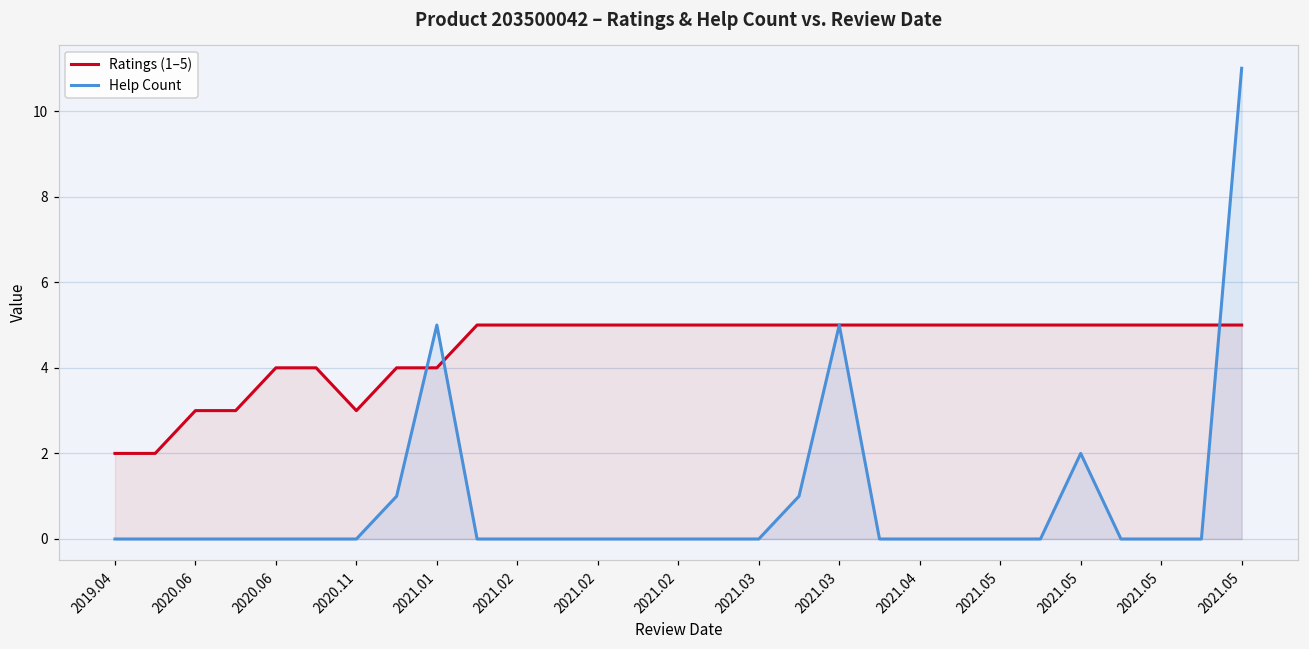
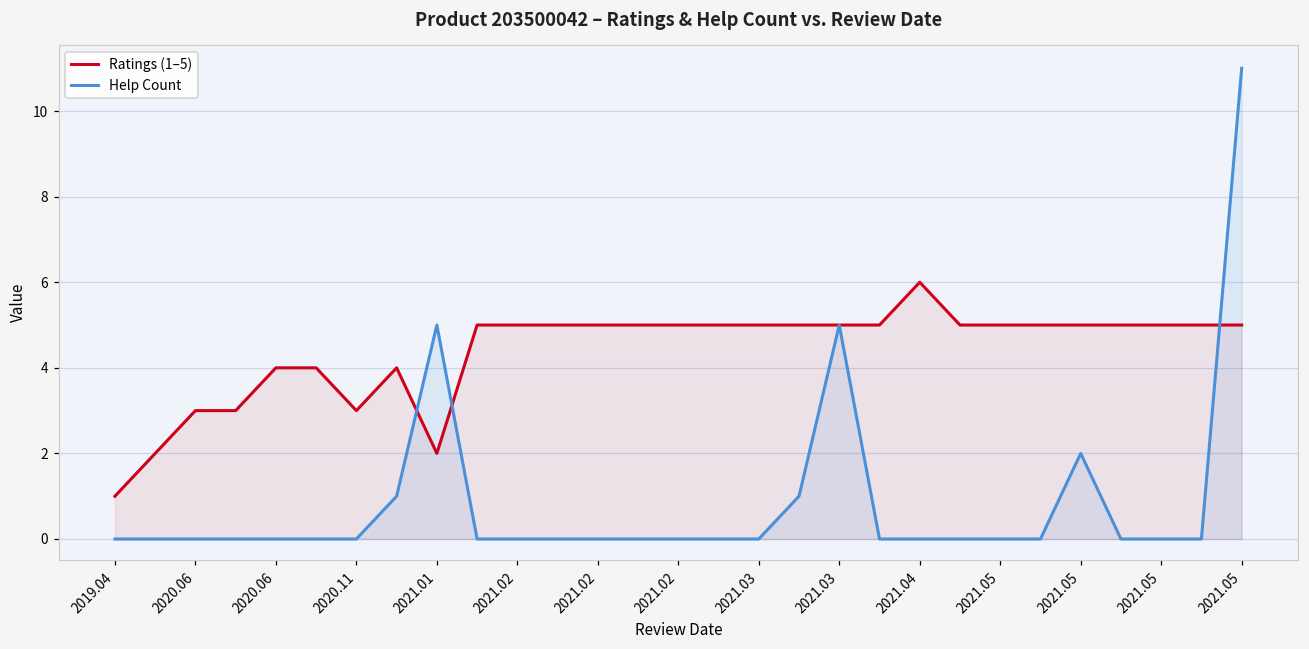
Ratings (1–5), 2019.04: 2 -> 1
Ratings (1–5), 2021.01: 4 -> 2
Ratings (1–5), 2021.04: 5 -> 6
